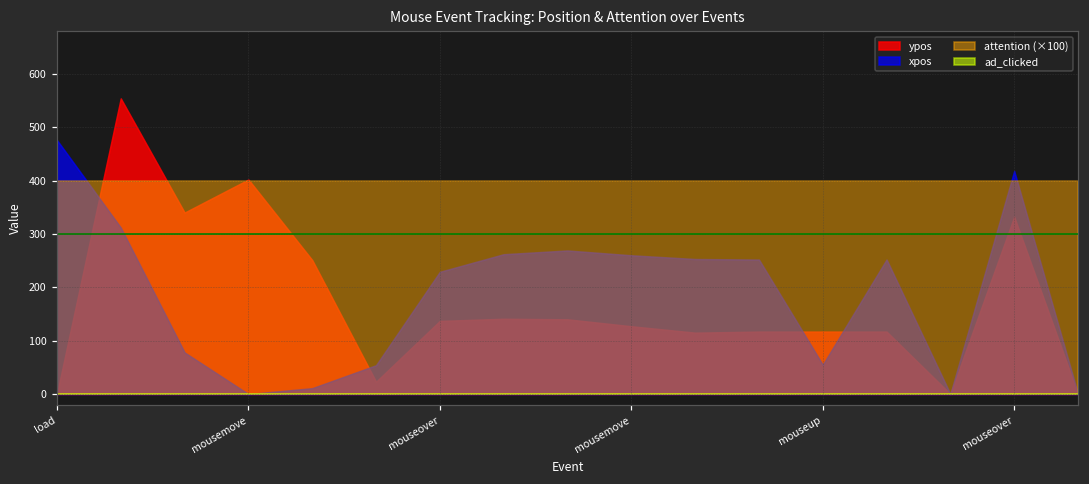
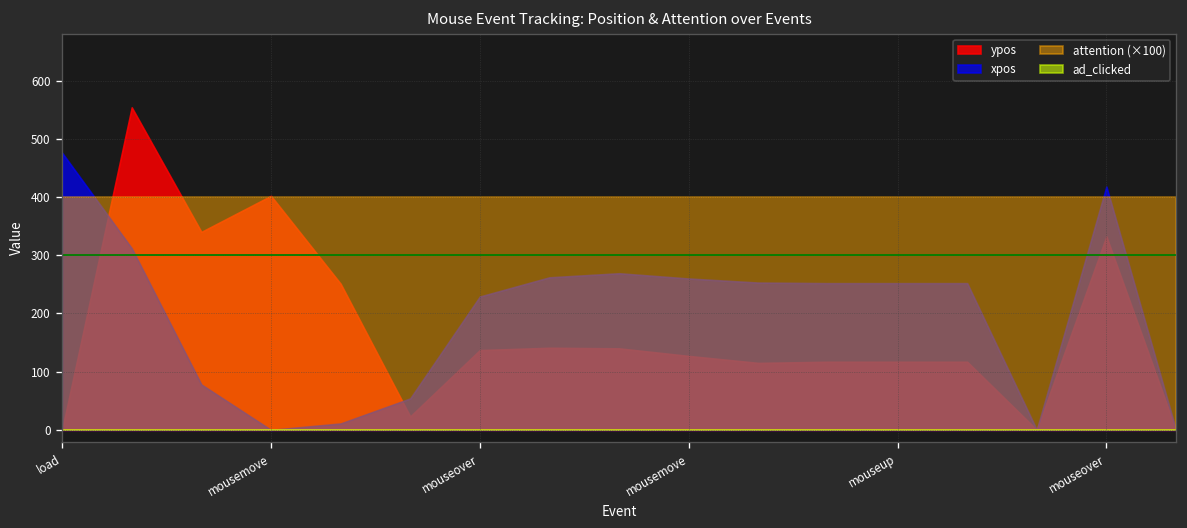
xpos, mouseup: 60 -> 250
